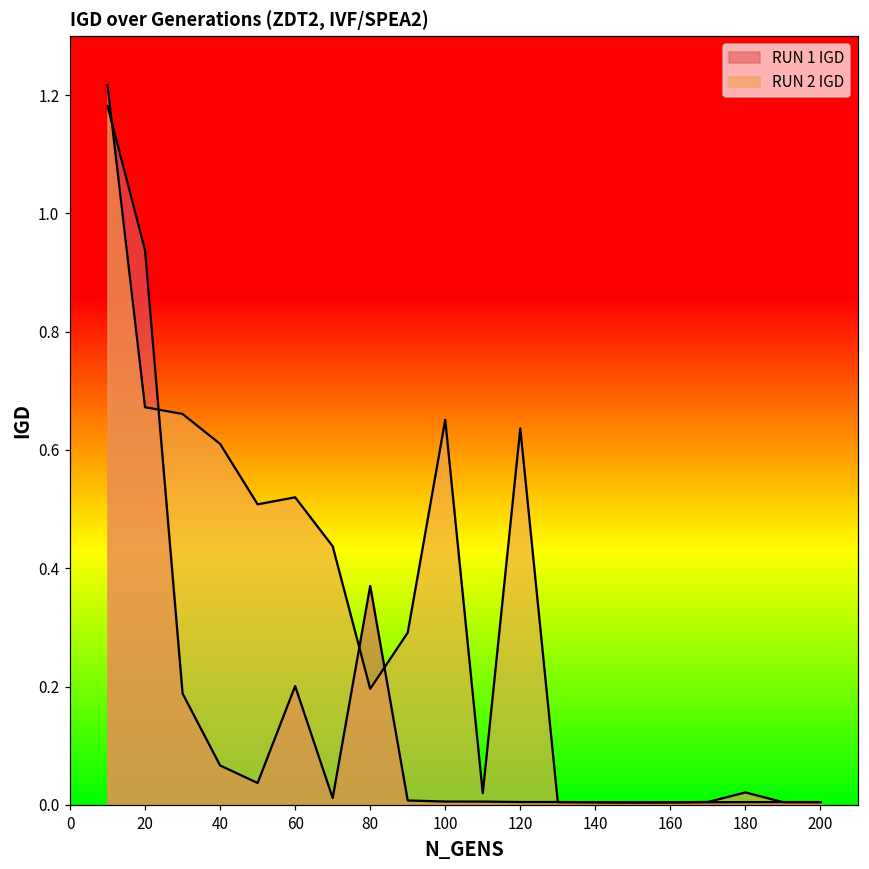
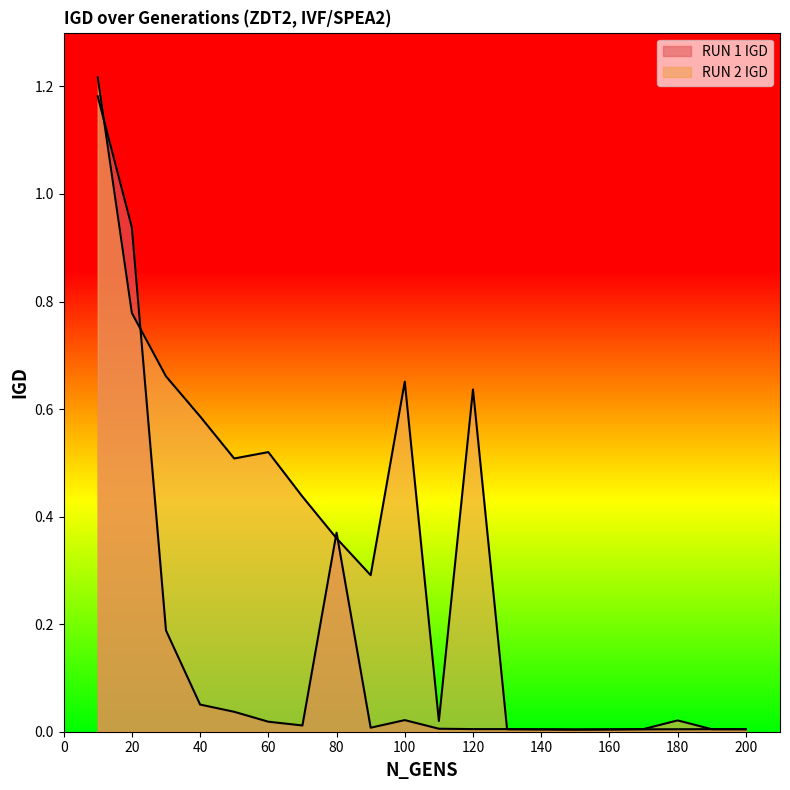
RUN 2 IGD, 20: 0.67 -> 0.78
RUN 1 IGD, 40: 0.07 -> 0.05
RUN 2 IGD, 40: 0.61 -> 0.59
RUN 1 IGD, 60: 0.20 -> 0.02
RUN 2 IGD, 80: 0.20 -> 0.36
RUN 1 IGD, 100: 0.01 -> 0.02
